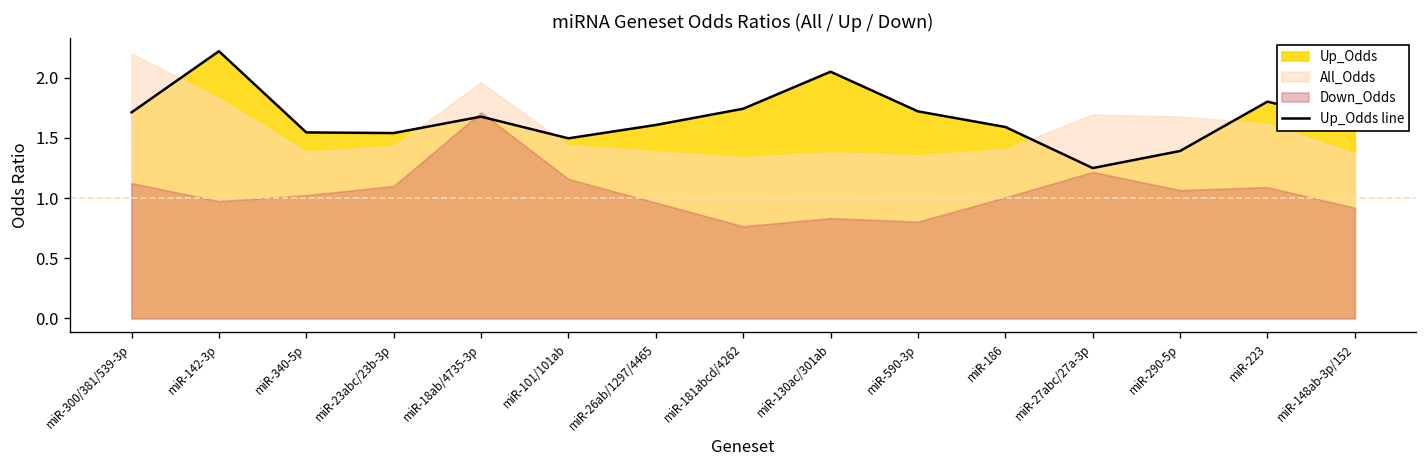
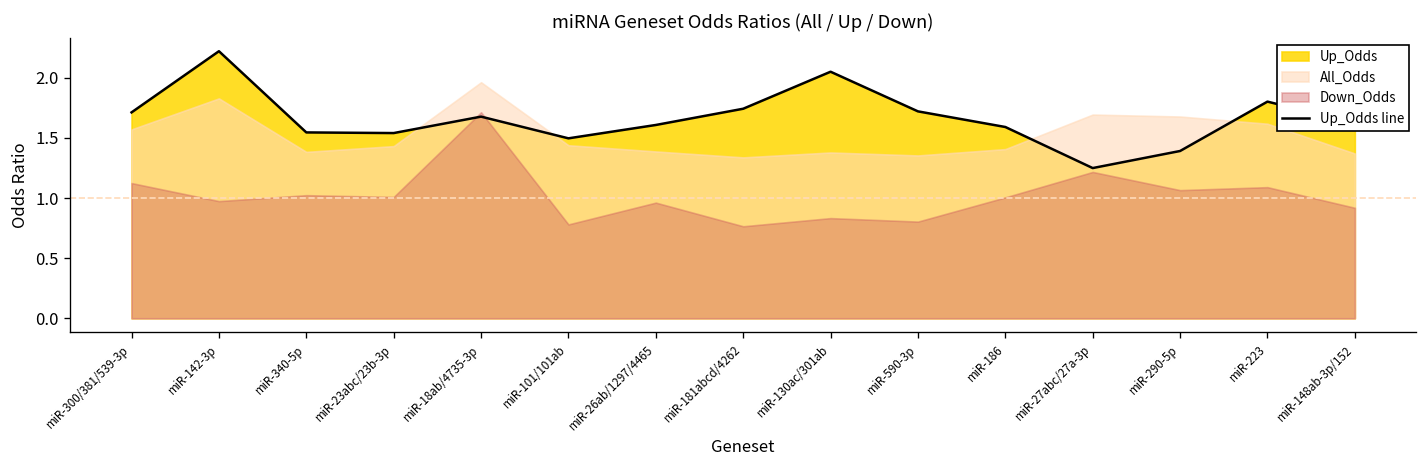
All_Odds, miR-300/381/539-3p: 2.20 -> 1.57
Down_Odds, miR-23abc/23b-3p: 1.10 -> 1.01
Down_Odds, miR-101/101ab: 1.16 -> 0.78
